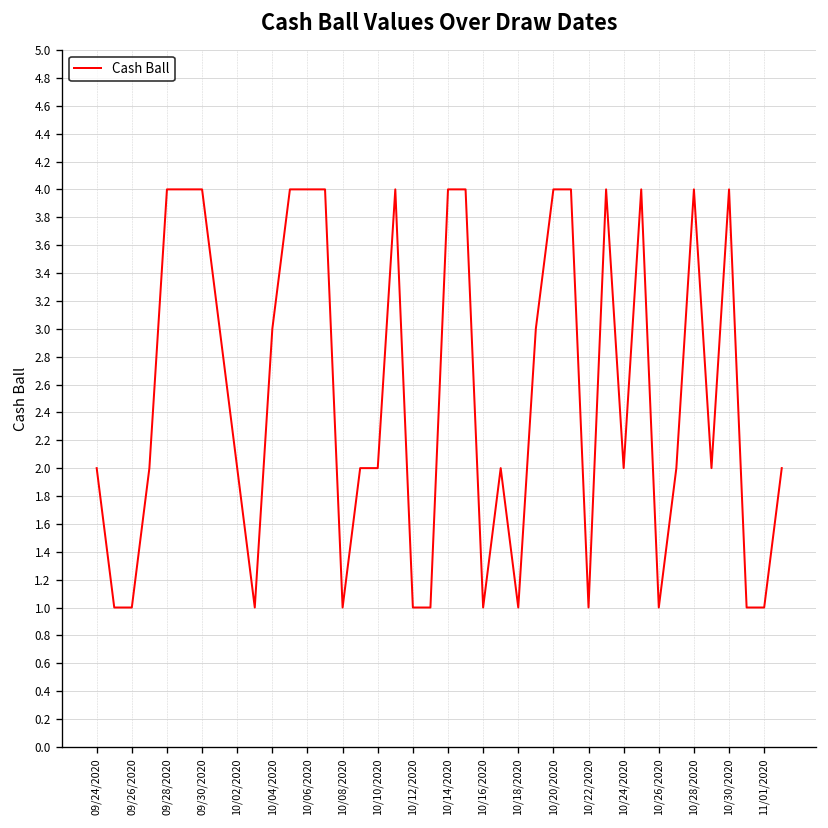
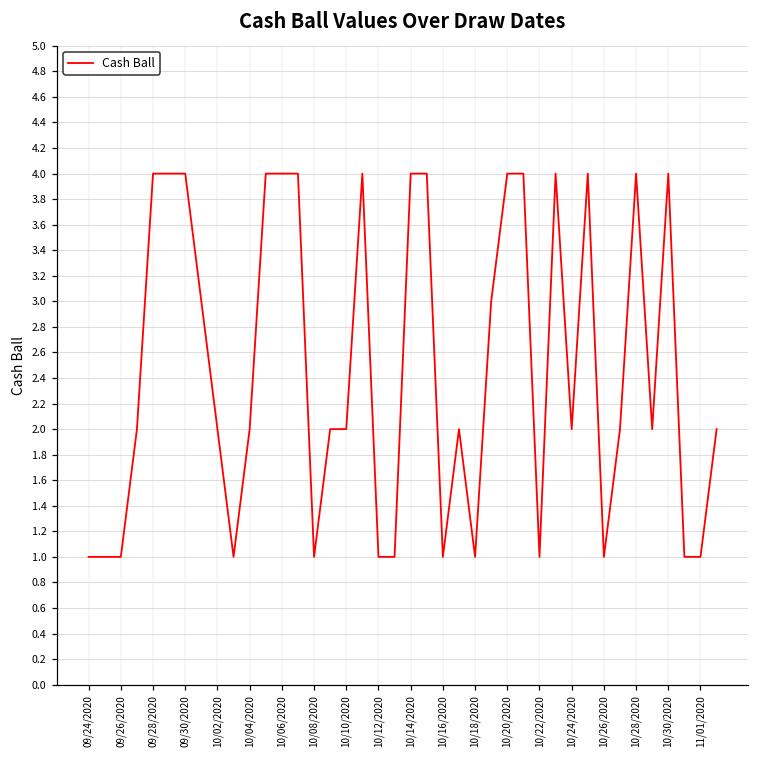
09/24/2020: 2 -> 1
10/04/2020: 3 -> 2
